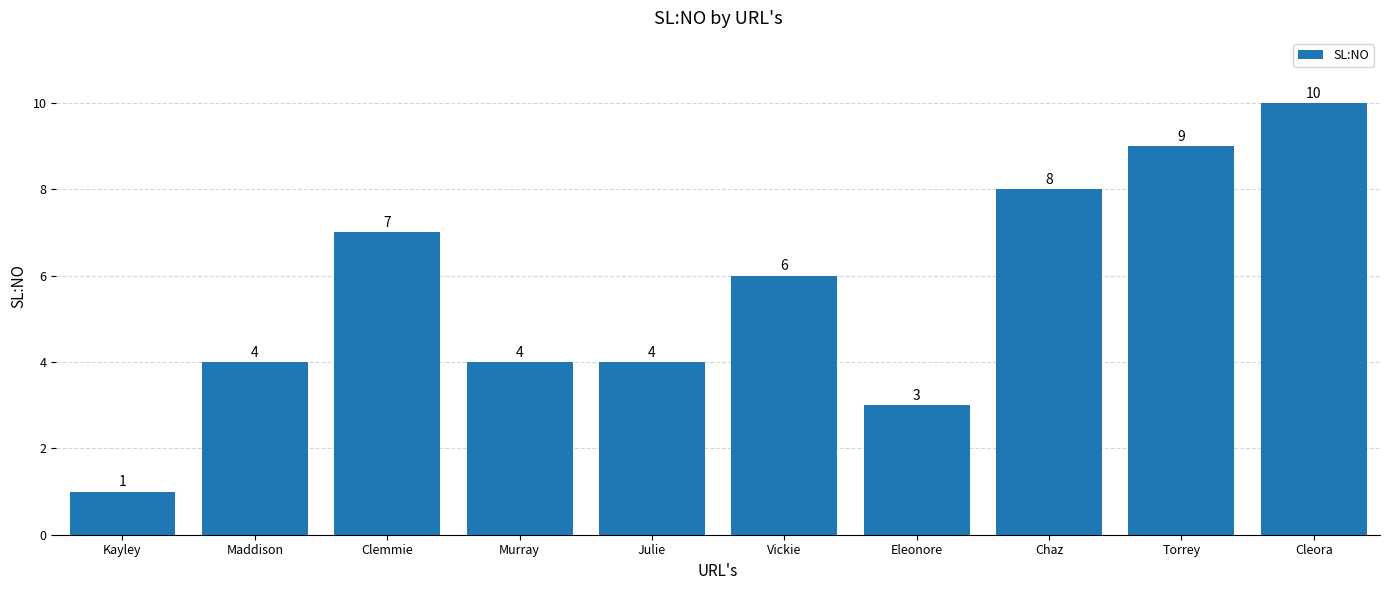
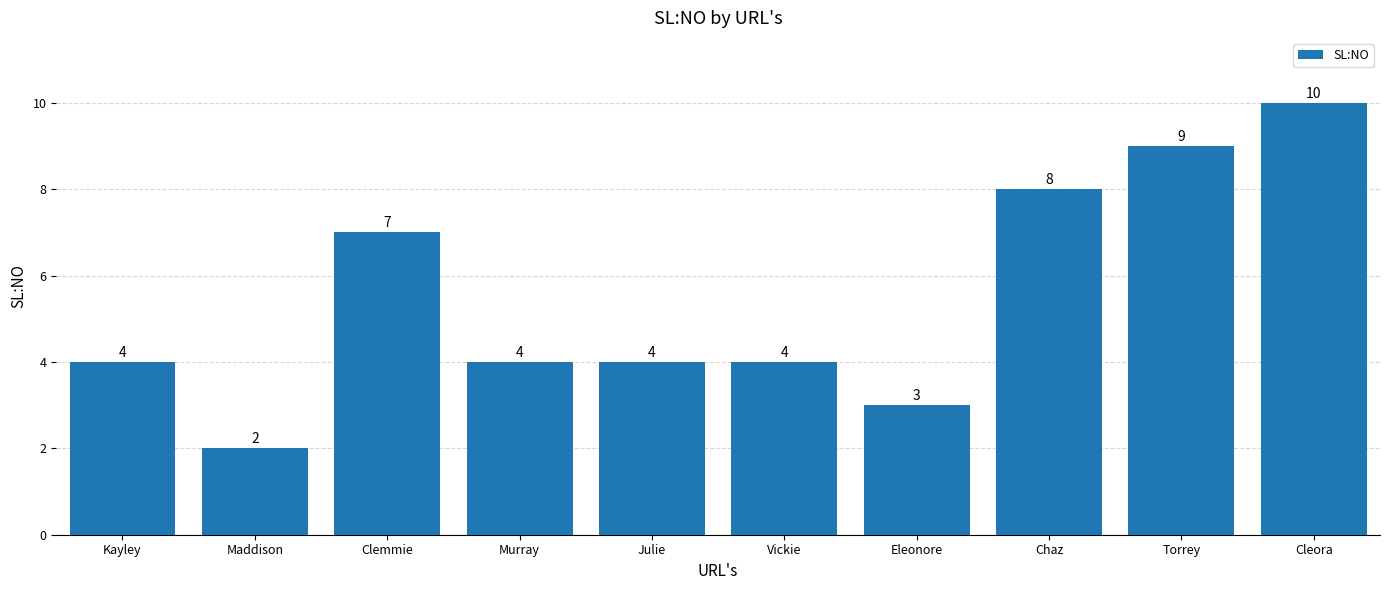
Kayley: 1 -> 4
Maddison: 4 -> 2
Vickie: 6 -> 4
